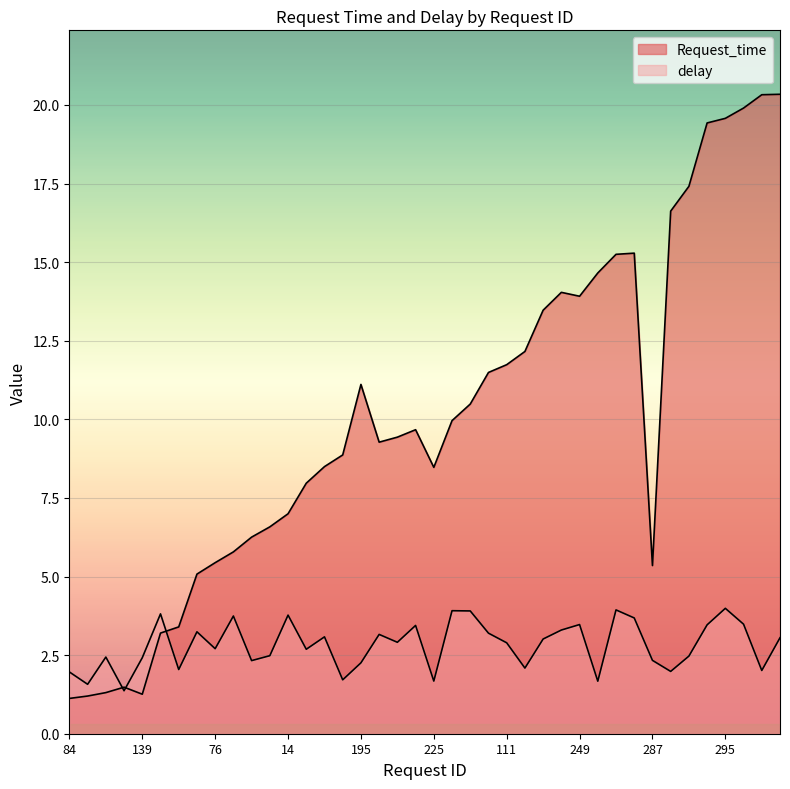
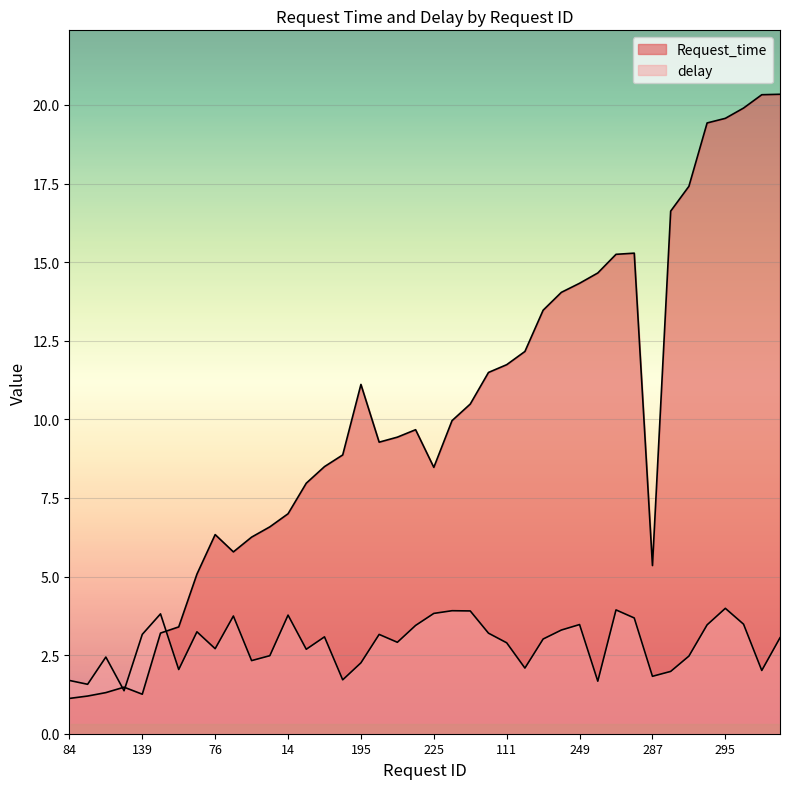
delay, 84: 2.0 -> 1.7
delay, 139: 2.4 -> 3.2
Request_time, 76: 5.4 -> 6.3
delay, 225: 1.7 -> 3.8
Request_time, 249: 13.9 -> 14.3
delay, 287: 2.3 -> 1.8
